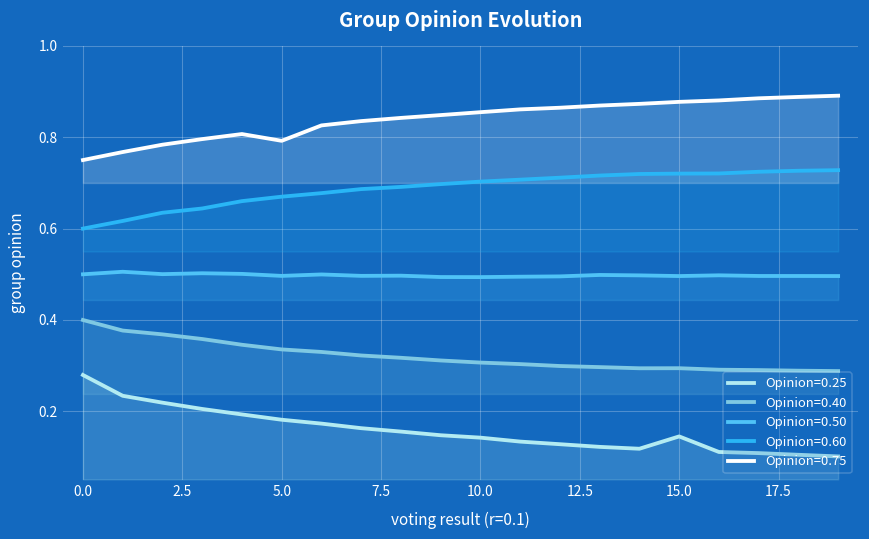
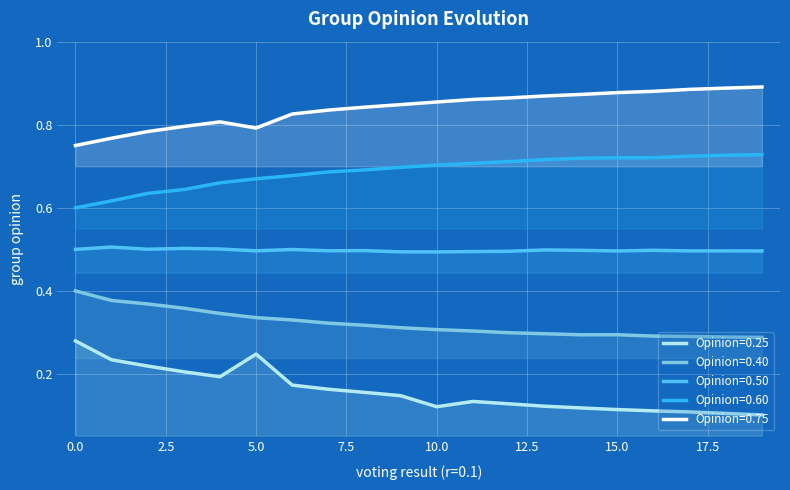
Opinion=0.25, 5.0: 0.18 -> 0.25
Opinion=0.25, 10.0: 0.14 -> 0.12
Opinion=0.25, 15.0: 0.15 -> 0.11
